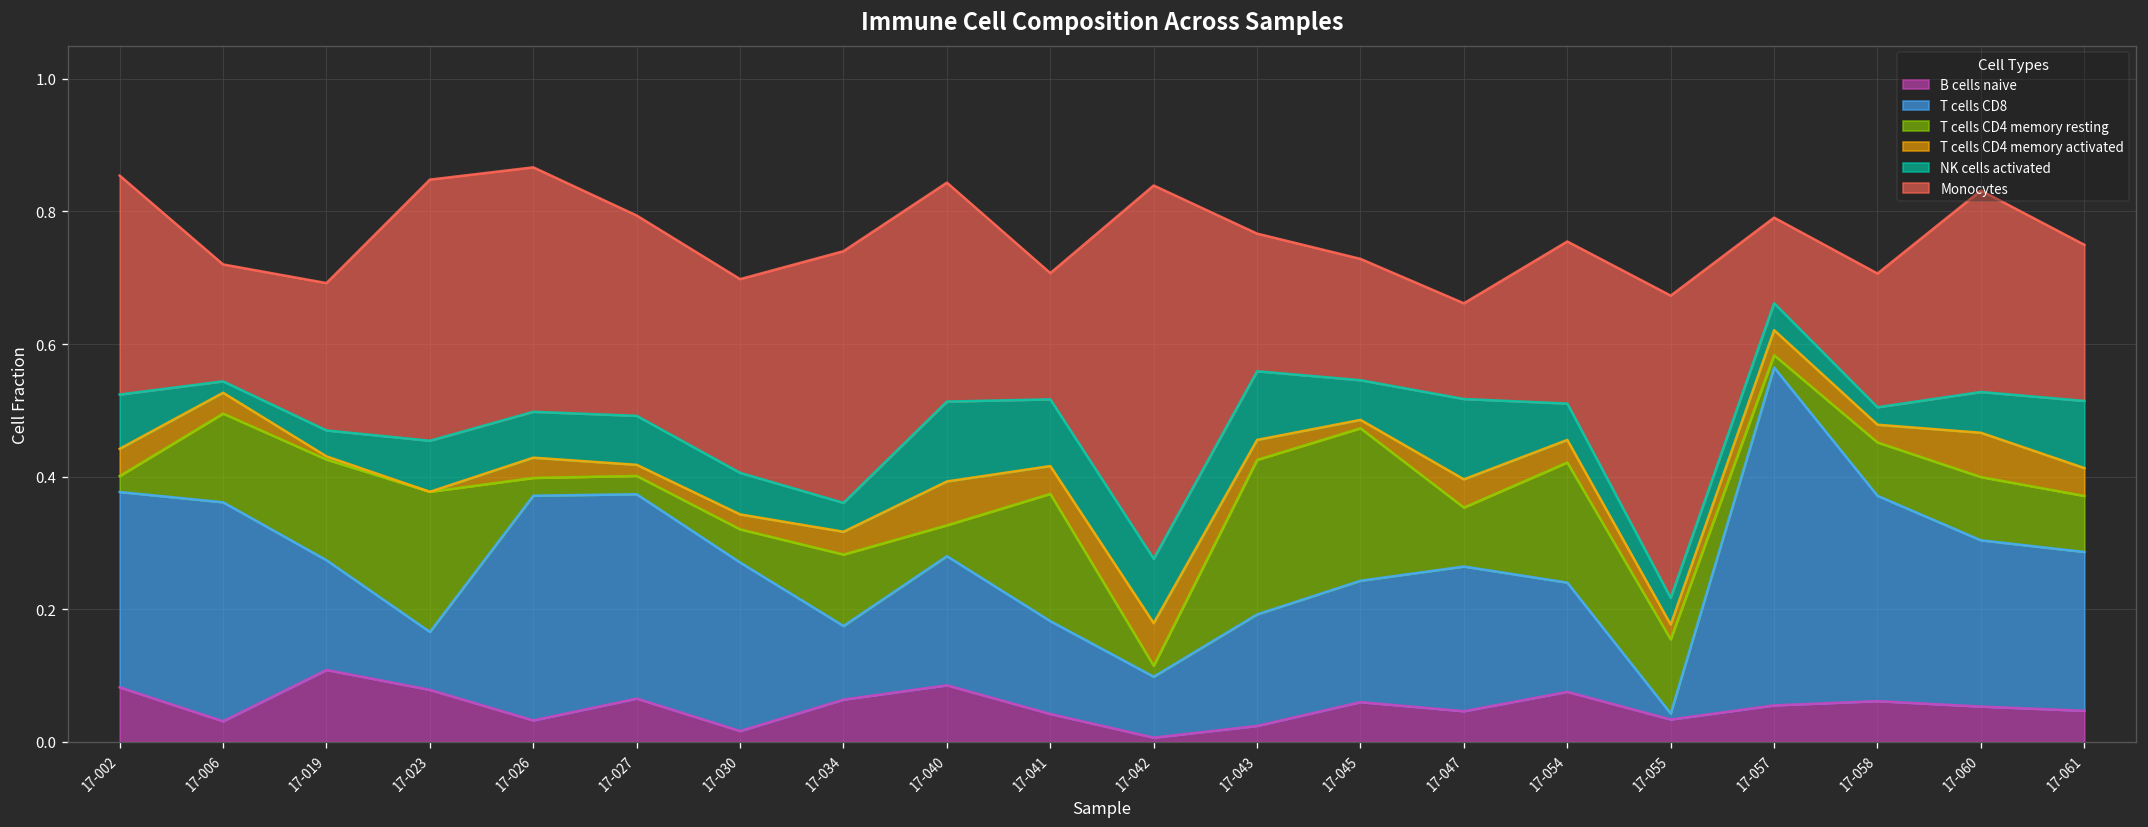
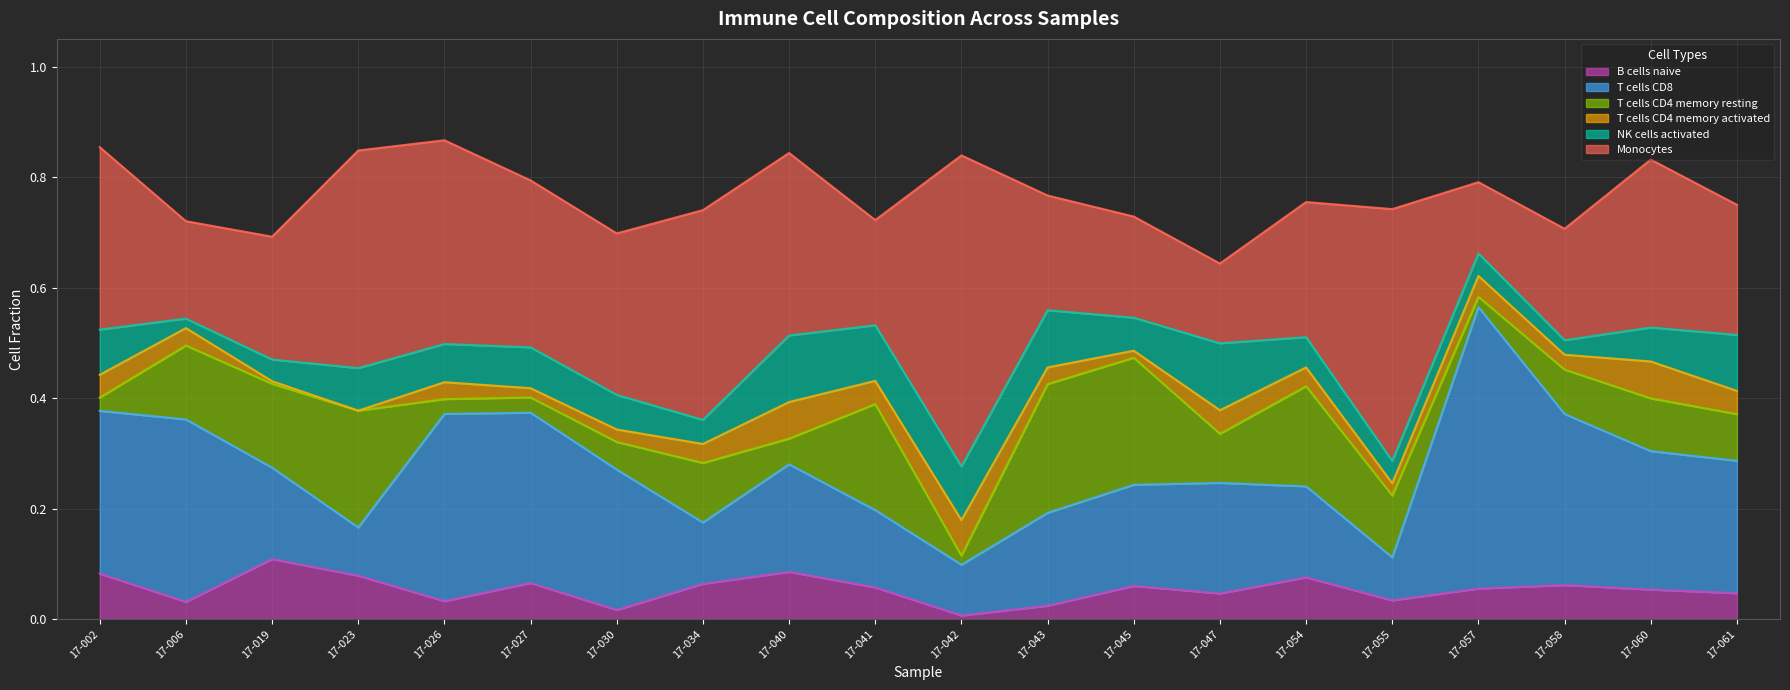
B cells naive, 17-041: 0.04 -> 0.06
T cells CD8, 17-047: 0.22 -> 0.20
T cells CD8, 17-055: 0.01 -> 0.08
